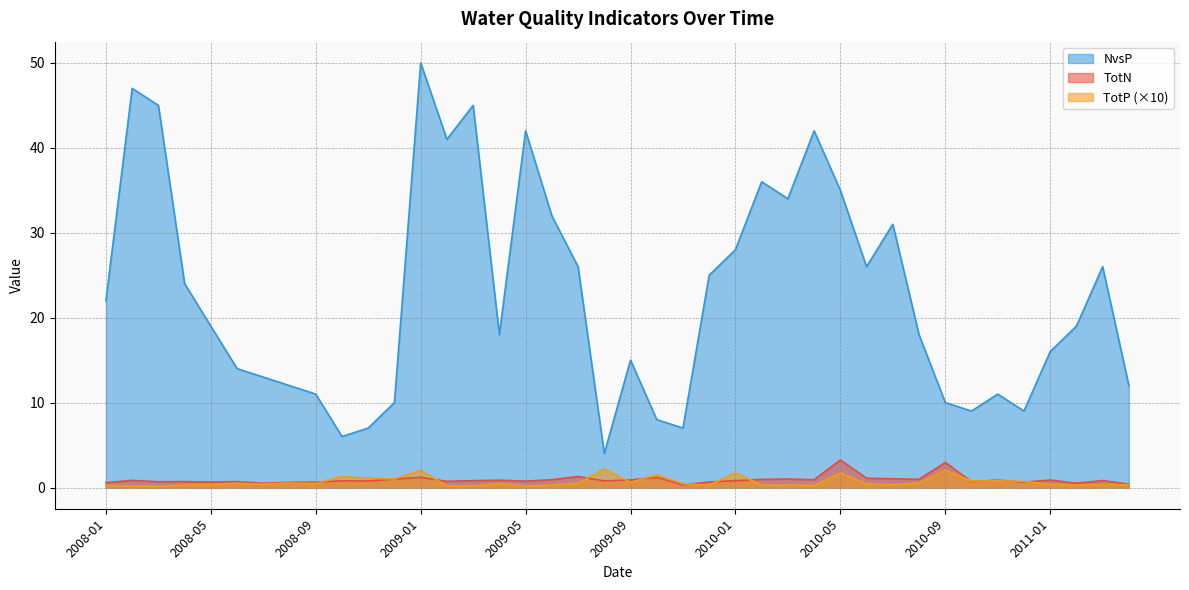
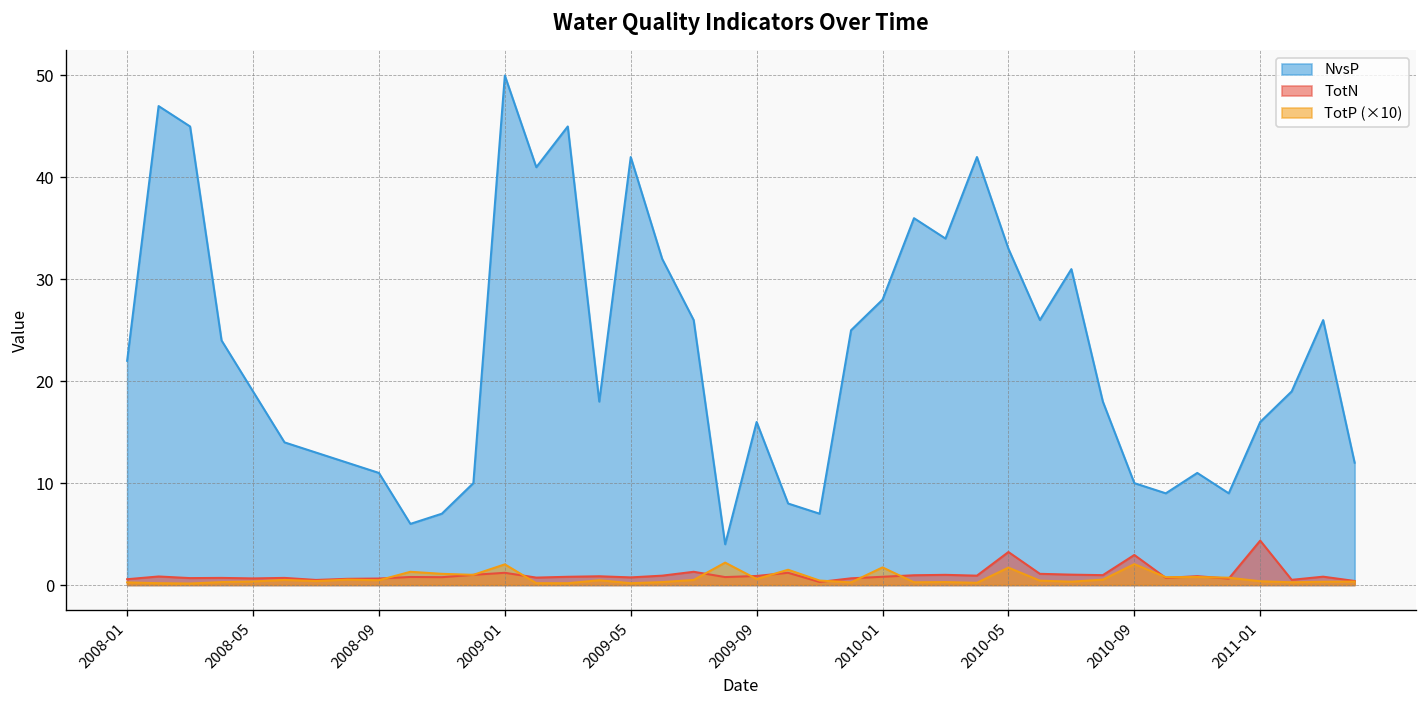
NvsP, 2009-09: 15 -> 16
NvsP, 2010-05: 35 -> 33
TotN, 2011-01: 1 -> 4
